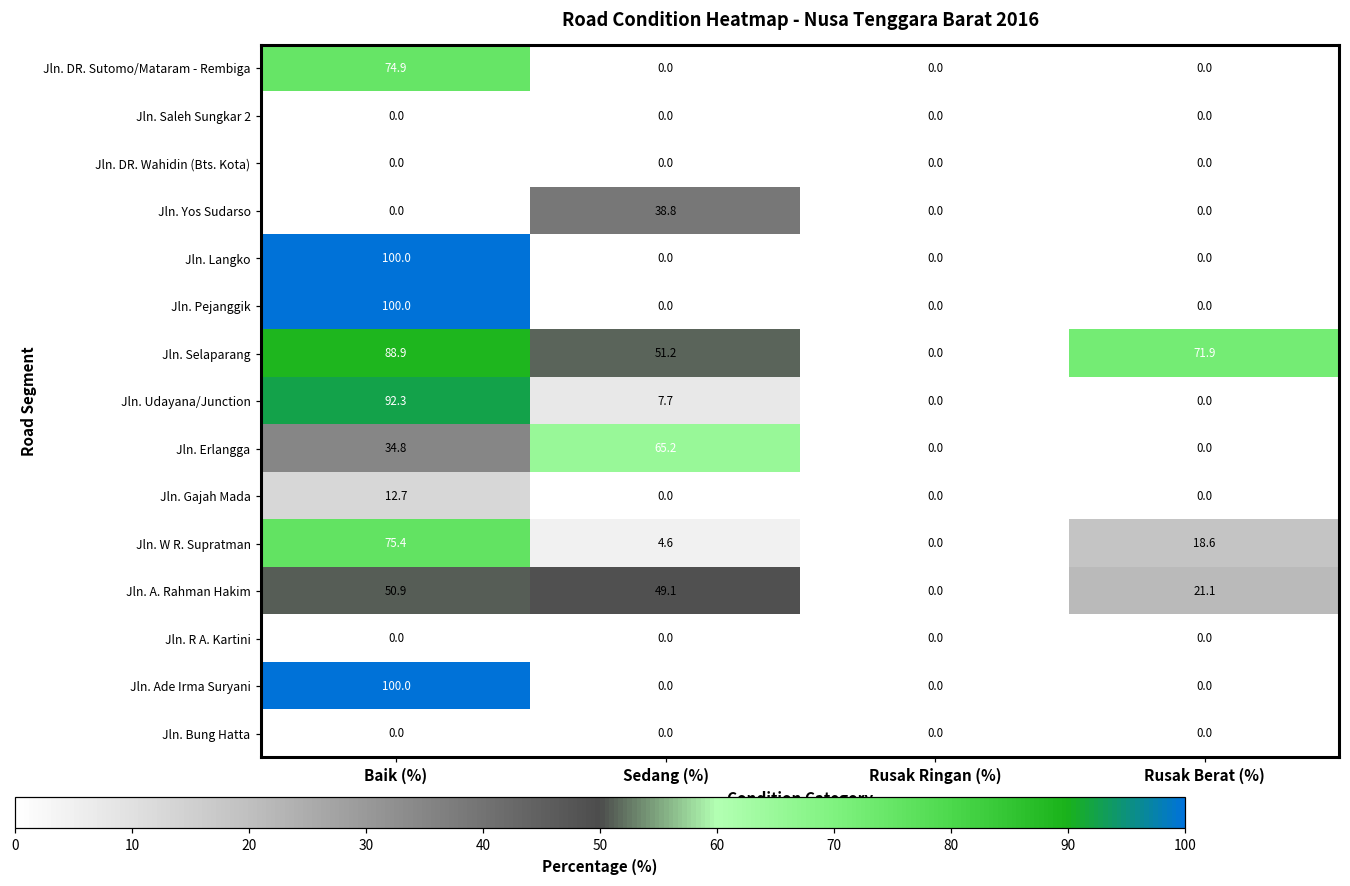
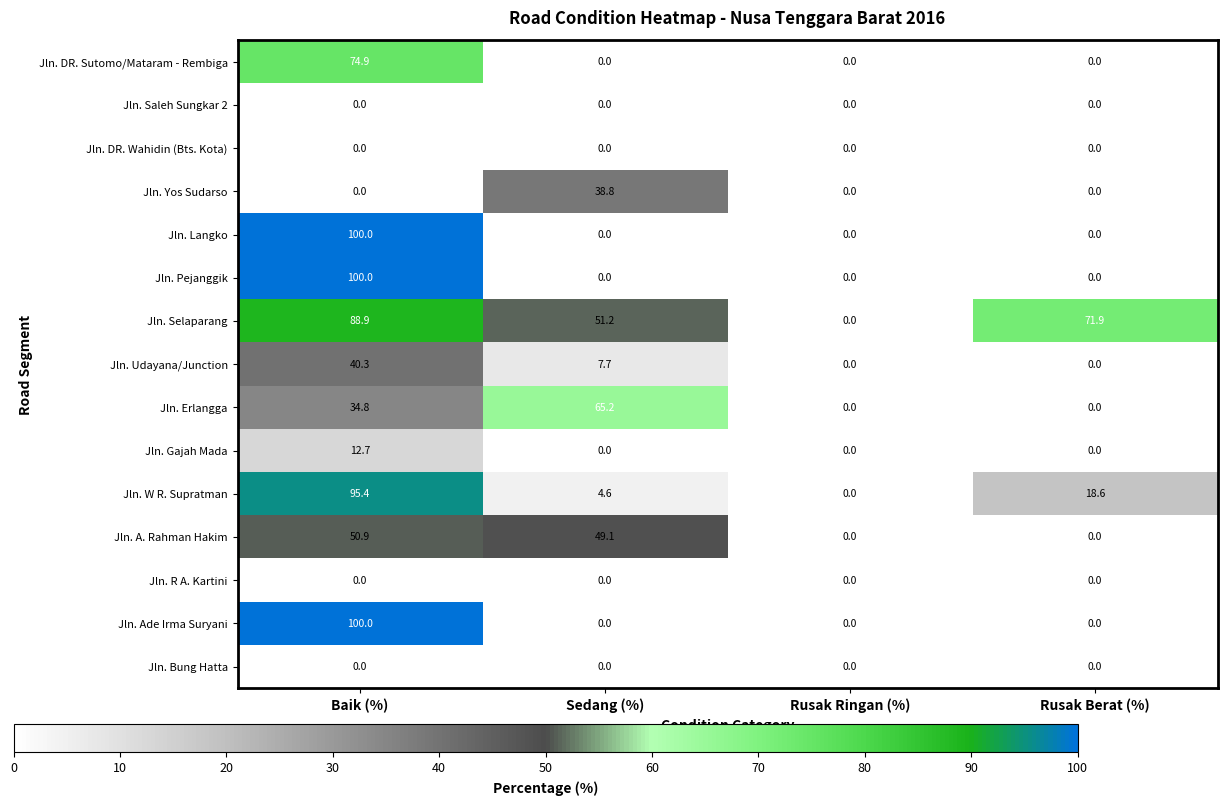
Jln. Udayana/Junction, Baik (%): 92.3 -> 40.3
Jln. W R. Supratman, Baik (%): 75.4 -> 95.4
Jln. A. Rahman Hakim, Rusak Berat (%): 21.1 -> 0.0
